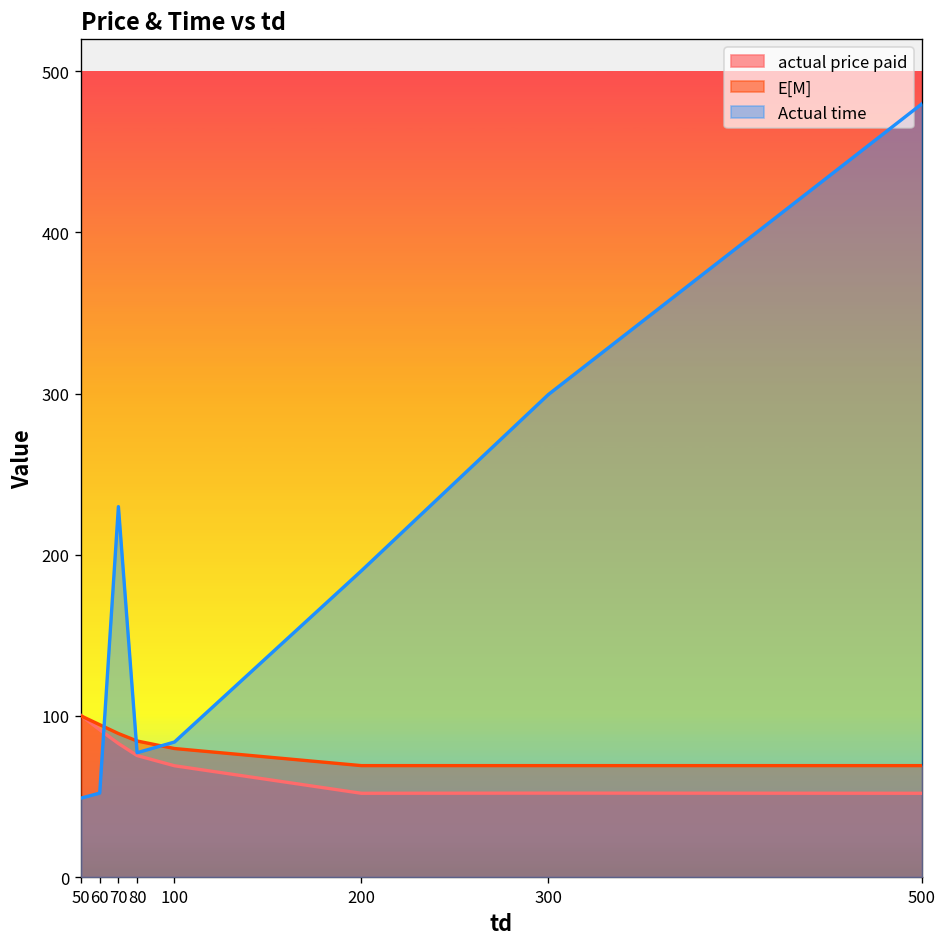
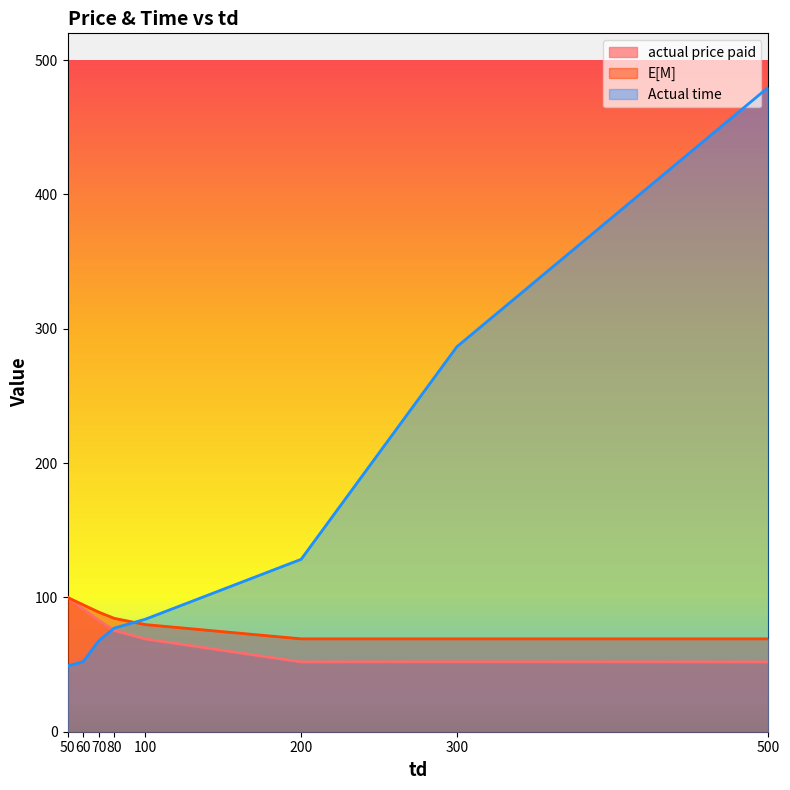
Actual time, 70: 230 -> 68
Actual time, 200: 190 -> 128
Actual time, 300: 299 -> 287
